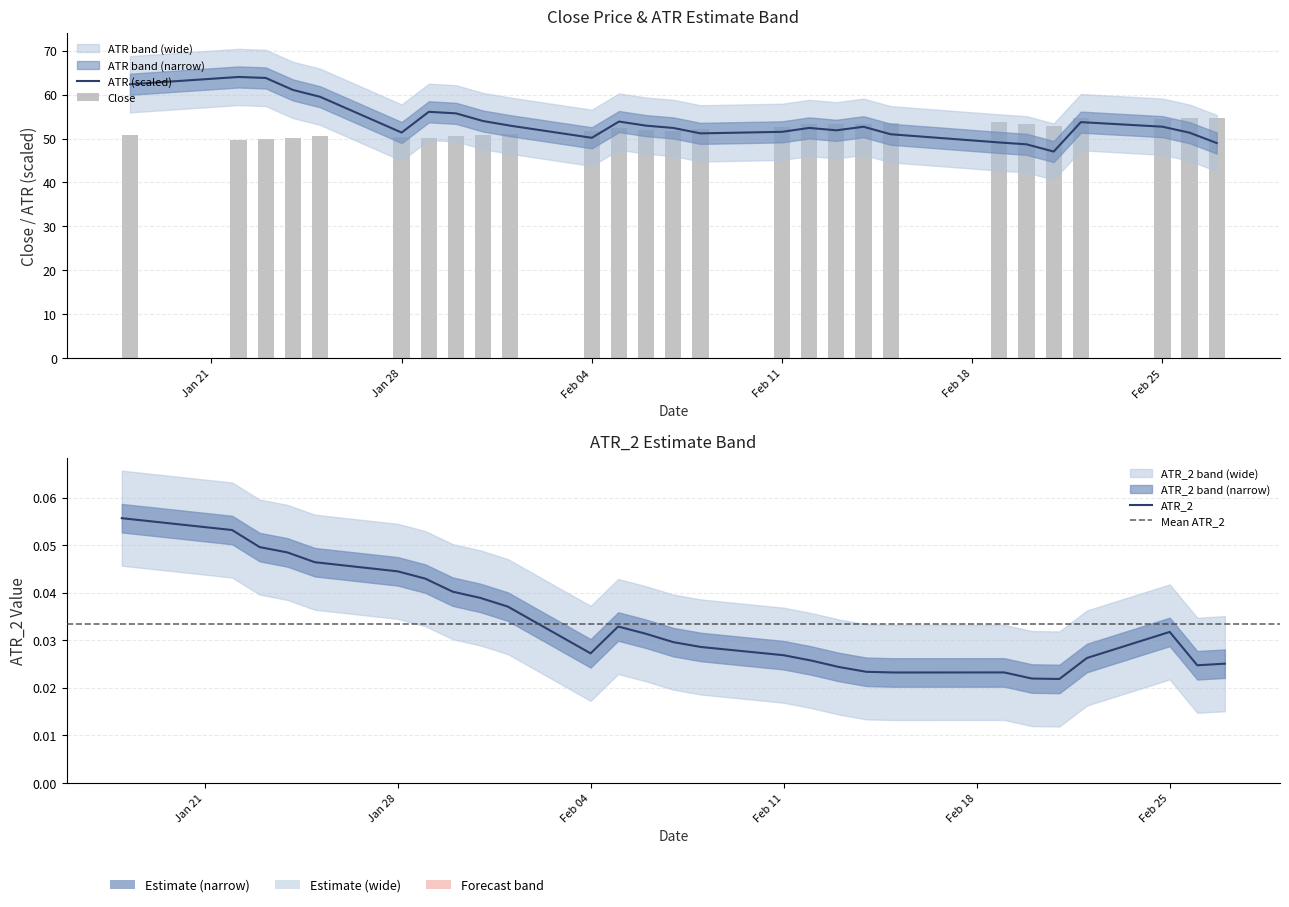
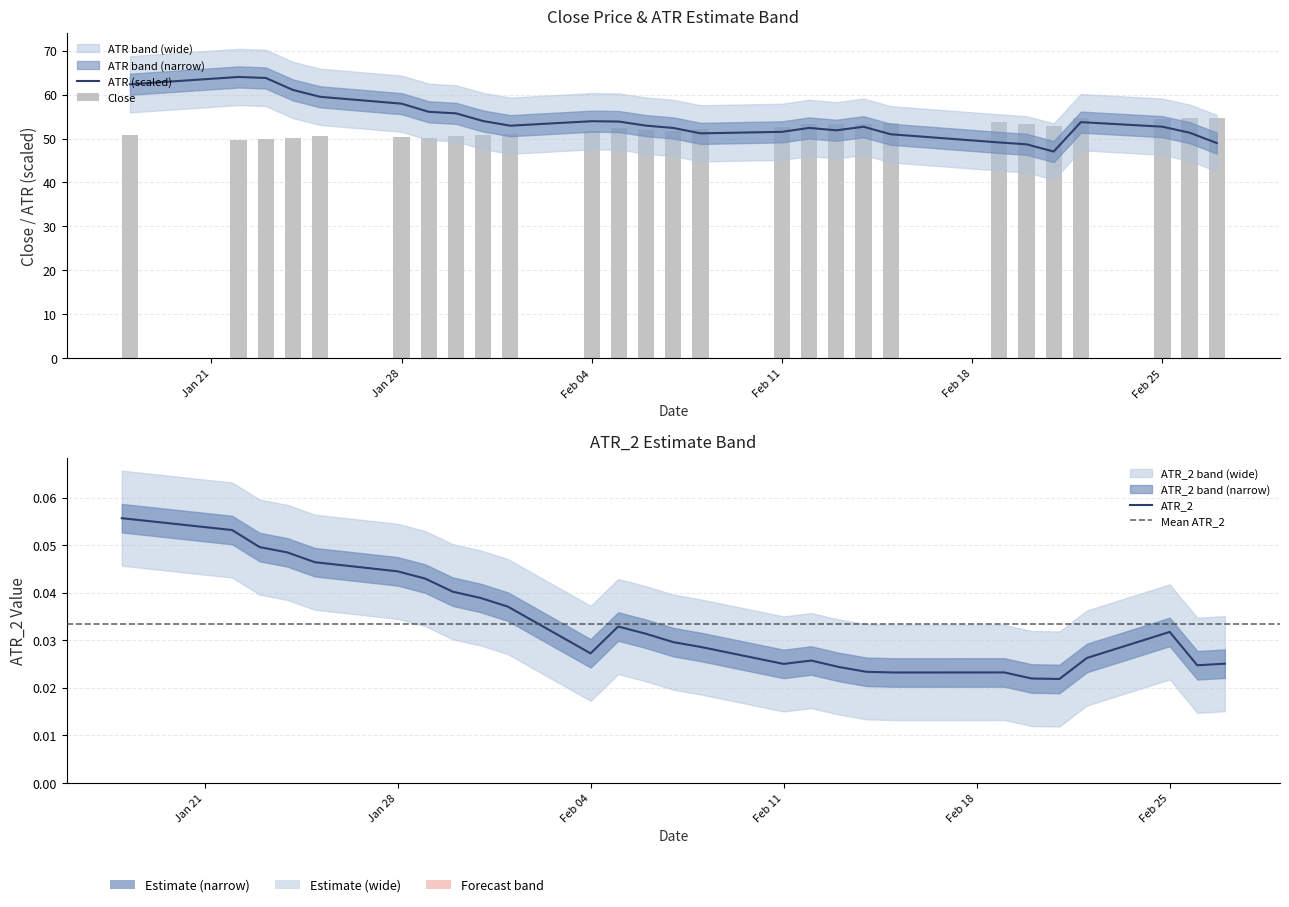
Close Price & ATR Estimate Band, ATR (scaled), Jan 28: 51 -> 58
Close Price & ATR Estimate Band, ATR (scaled), Feb 04: 50 -> 54
ATR_2 Estimate Band, ATR_2, Feb 11: 0.027 -> 0.025
